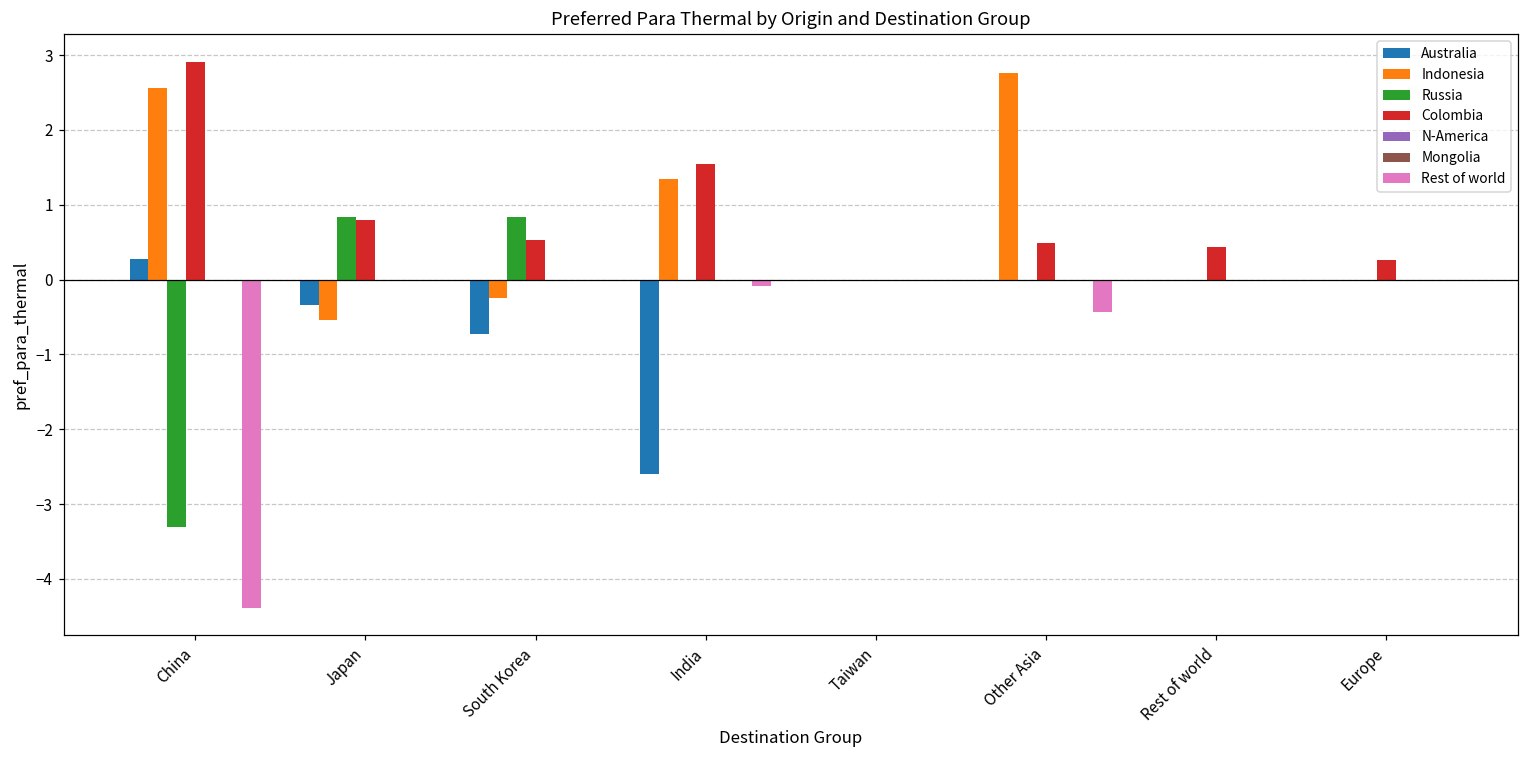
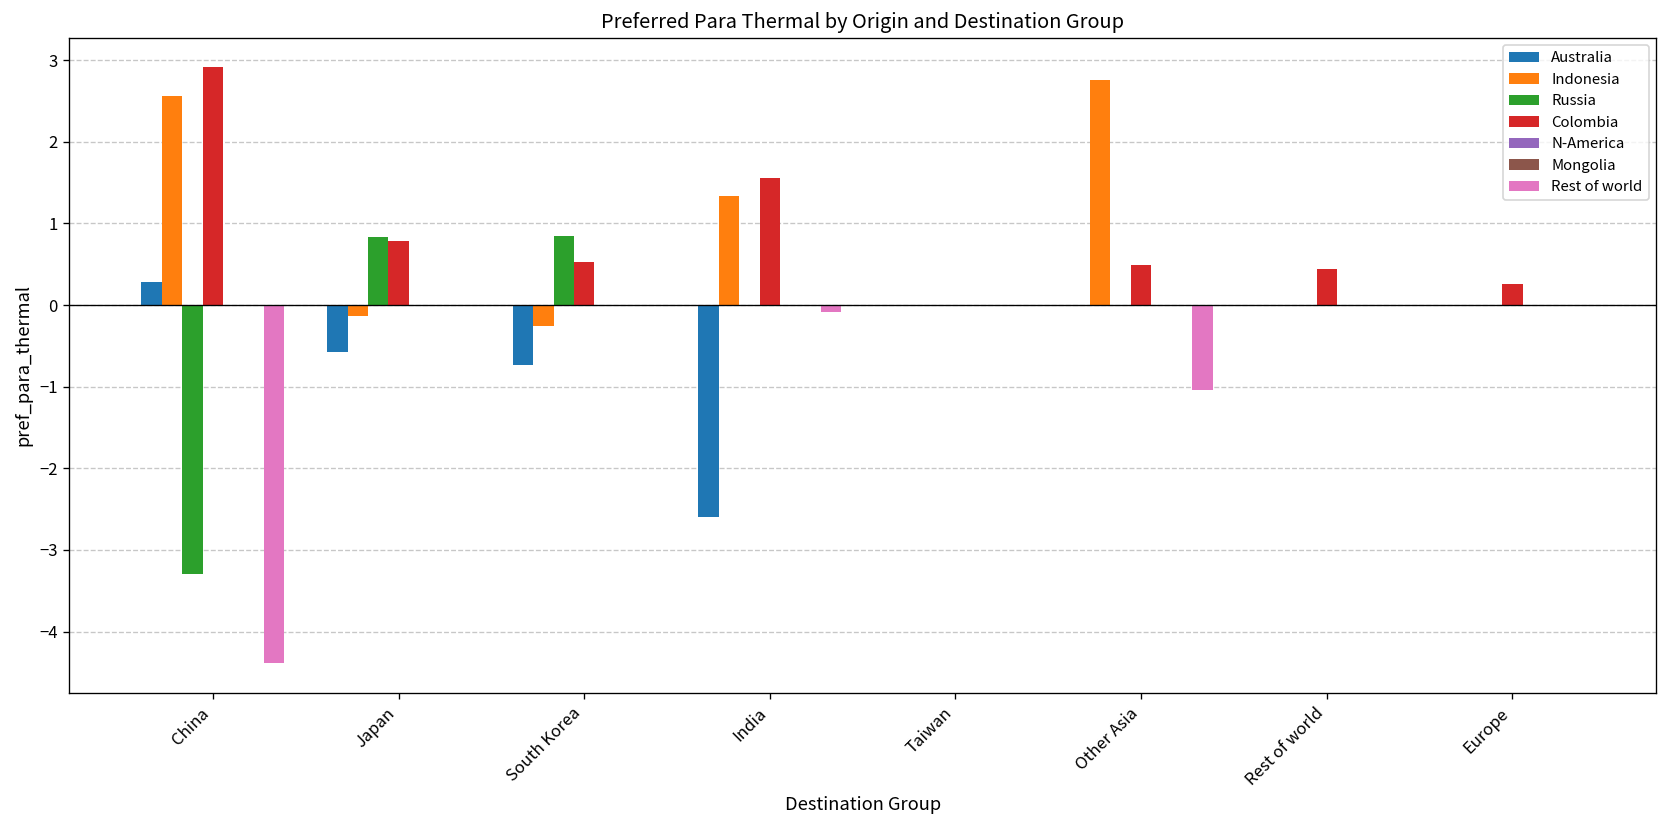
Australia, Japan: -0.3 -> -0.6
Indonesia, Japan: -0.5 -> -0.1
Rest of world, Other Asia: -0.4 -> -1.0
